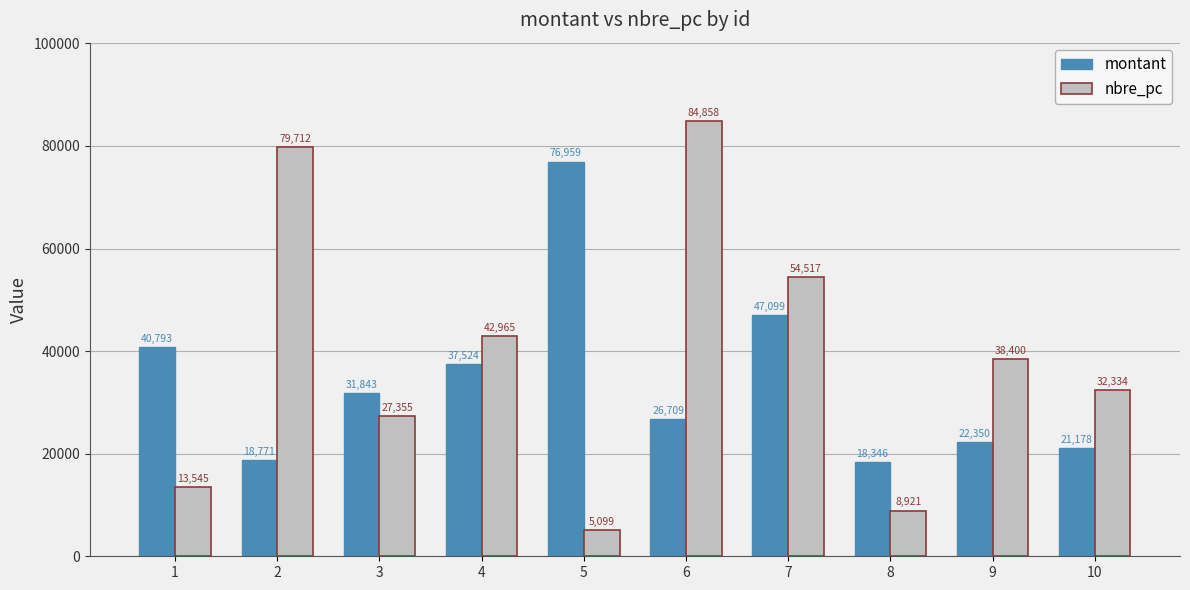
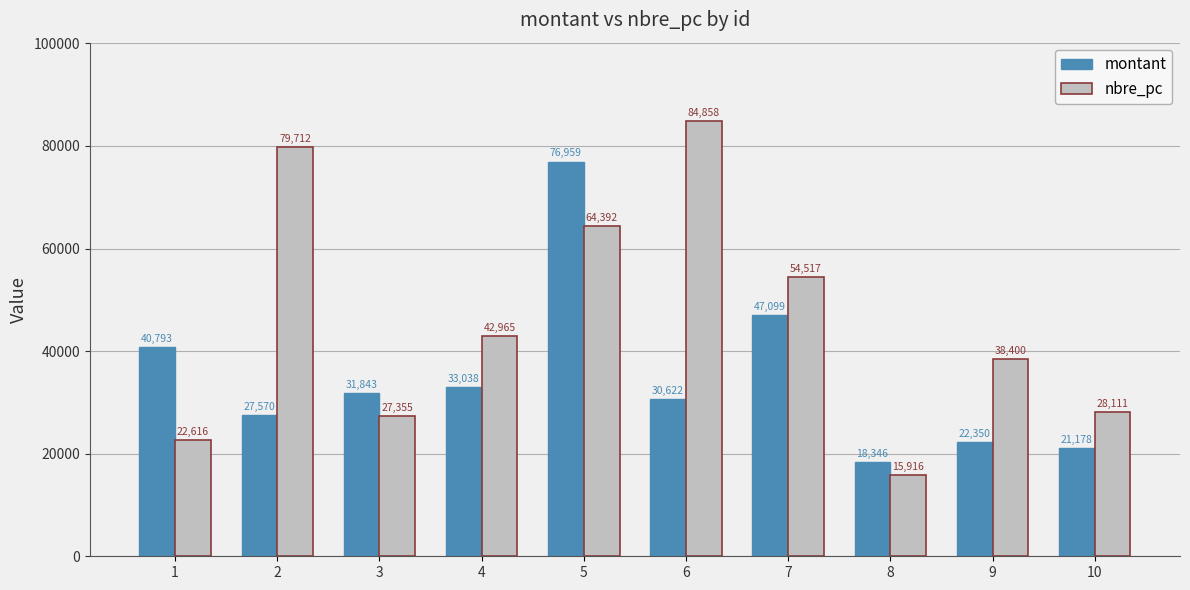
nbre_pc, 1: 13,545 -> 22,616
montant, 2: 18,771 -> 27,570
montant, 4: 37,524 -> 33,038
nbre_pc, 5: 5,099 -> 64,392
montant, 6: 26,709 -> 30,622
nbre_pc, 8: 8,921 -> 15,916
nbre_pc, 10: 32,334 -> 28,111
